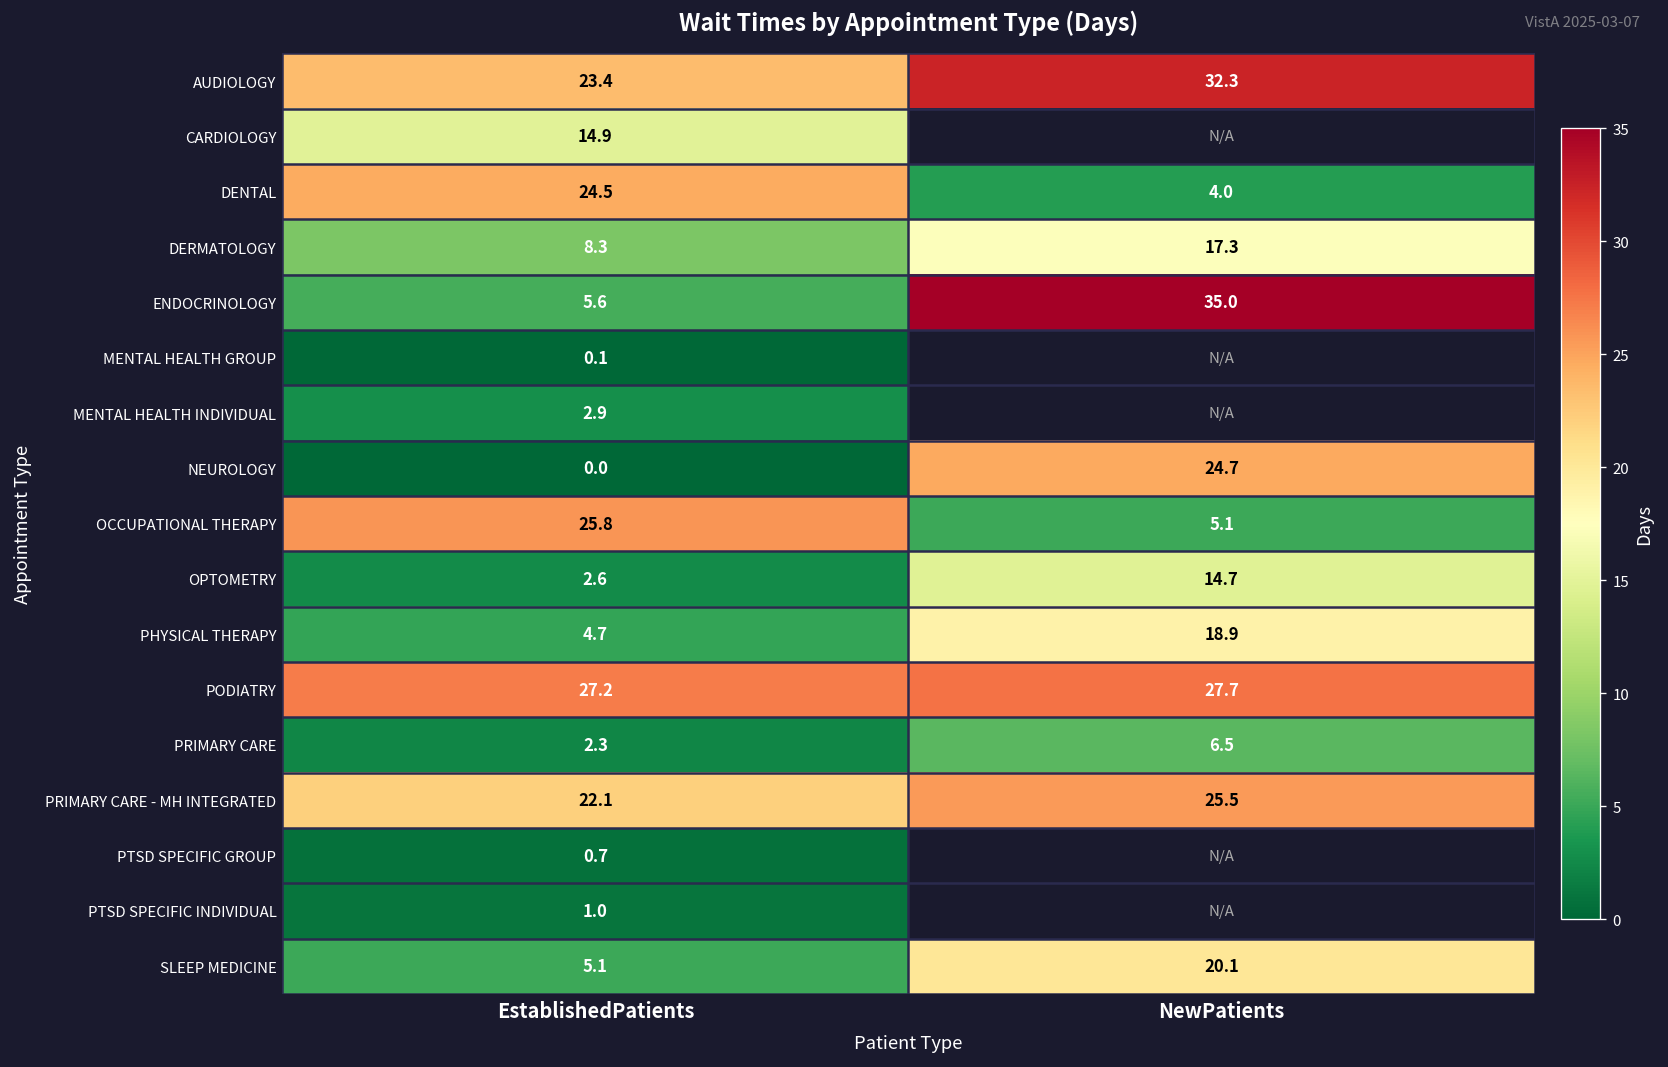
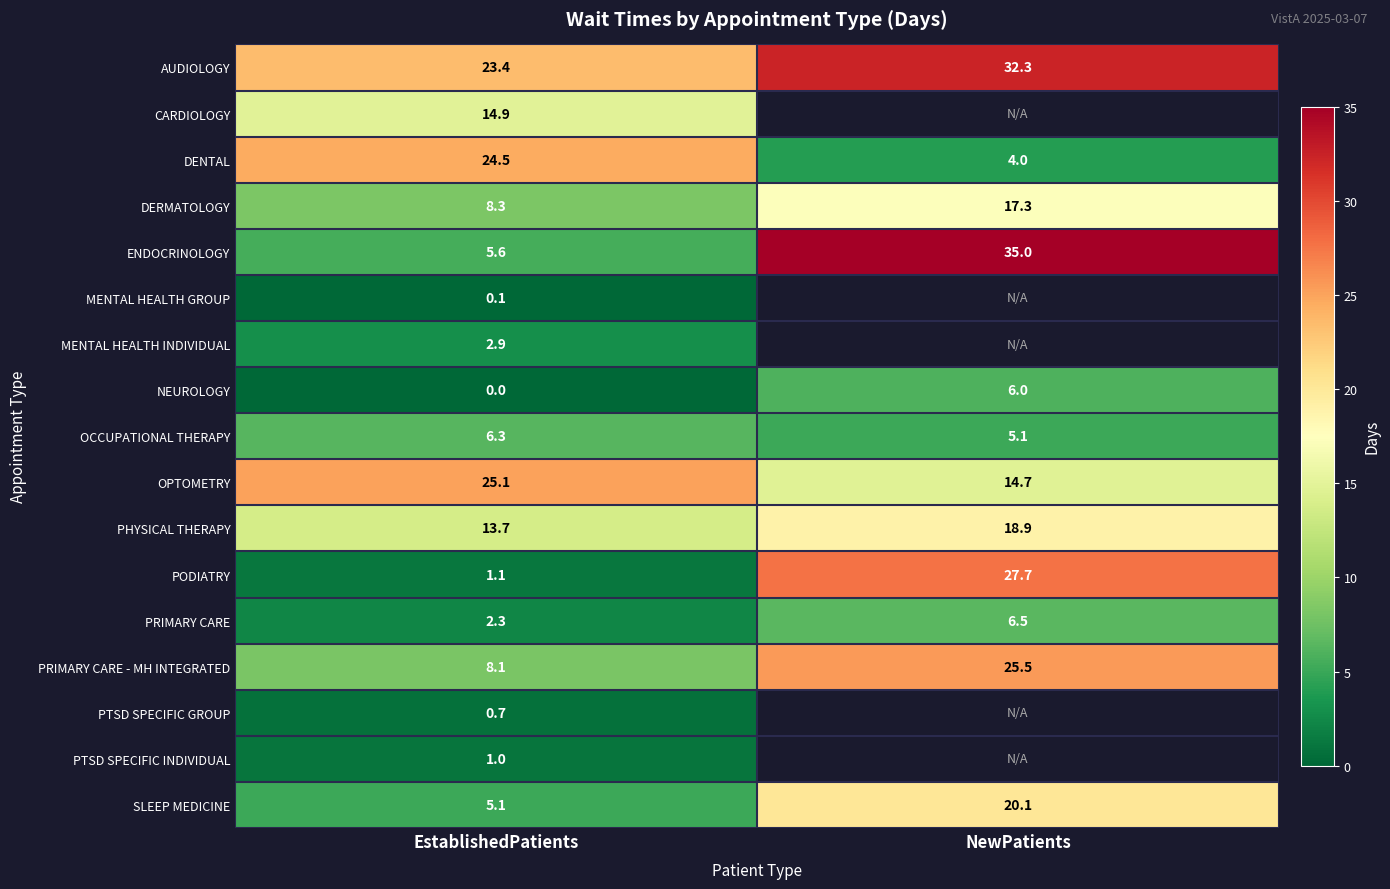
NEUROLOGY, NewPatients: 24.7 -> 6.0
OCCUPATIONAL THERAPY, EstablishedPatients: 25.8 -> 6.3
OPTOMETRY, EstablishedPatients: 2.6 -> 25.1
PHYSICAL THERAPY, EstablishedPatients: 4.7 -> 13.7
PODIATRY, EstablishedPatients: 27.2 -> 1.1
PRIMARY CARE - MH INTEGRATED, EstablishedPatients: 22.1 -> 8.1
